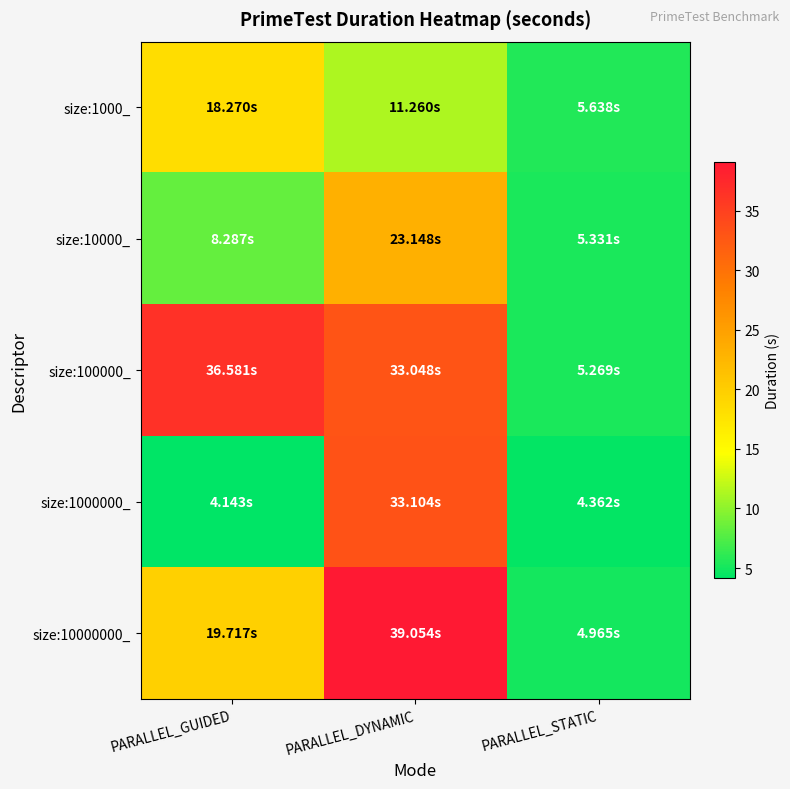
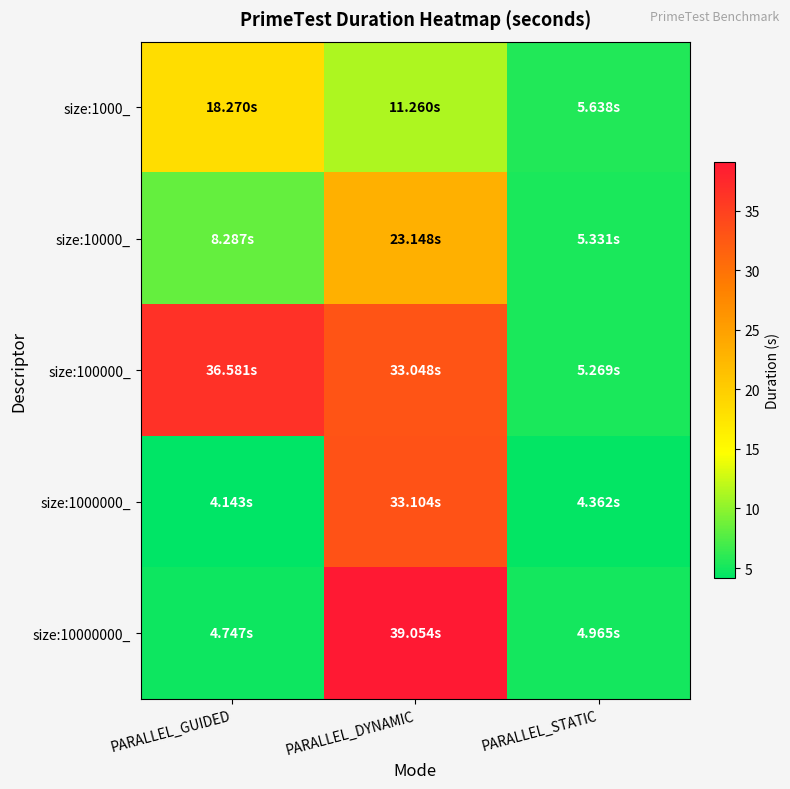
size:10000000_, PARALLEL_GUIDED: 19.717s -> 4.747s
